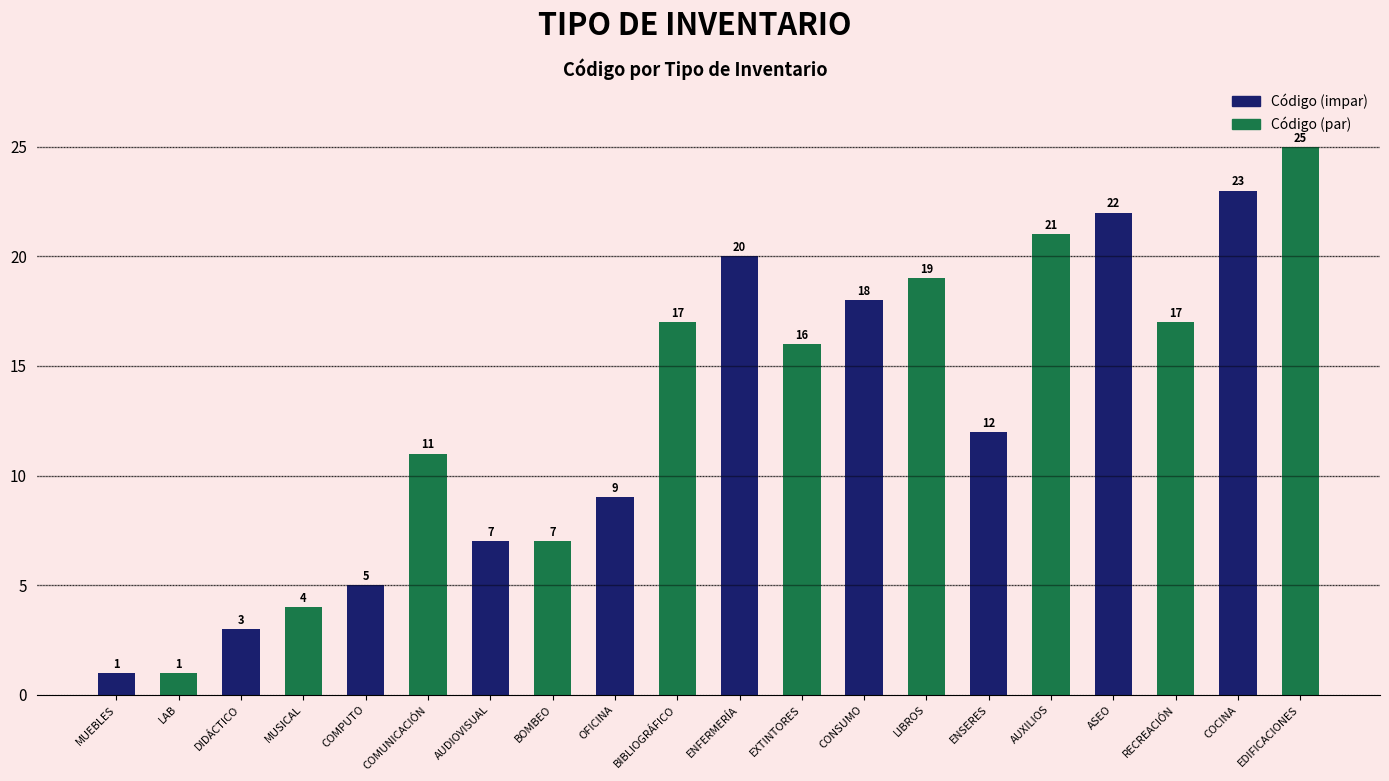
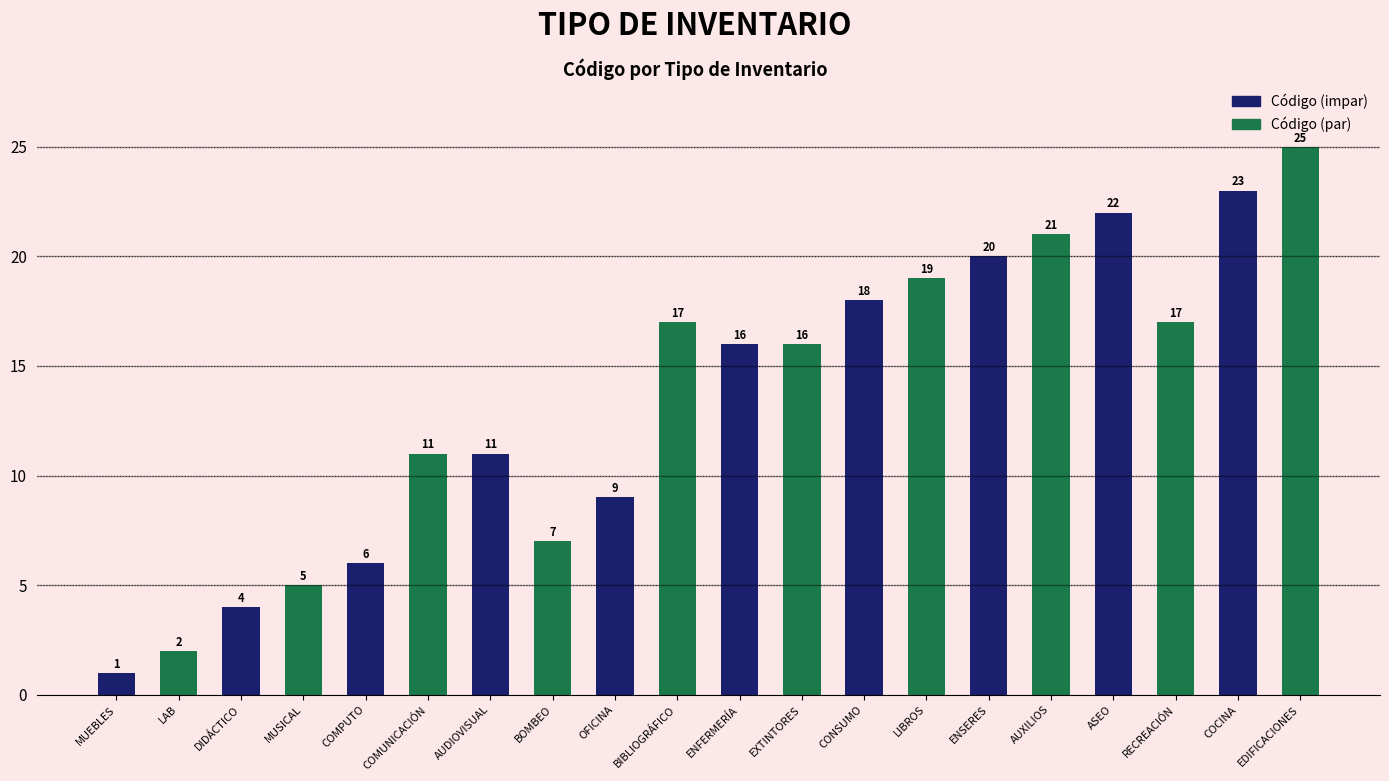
LAB: 1 -> 2
DIDÁCTICO: 3 -> 4
MUSICAL: 4 -> 5
COMPUTO: 5 -> 6
AUDIOVISUAL: 7 -> 11
ENFERMERÍA: 20 -> 16
ENSERES: 12 -> 20
